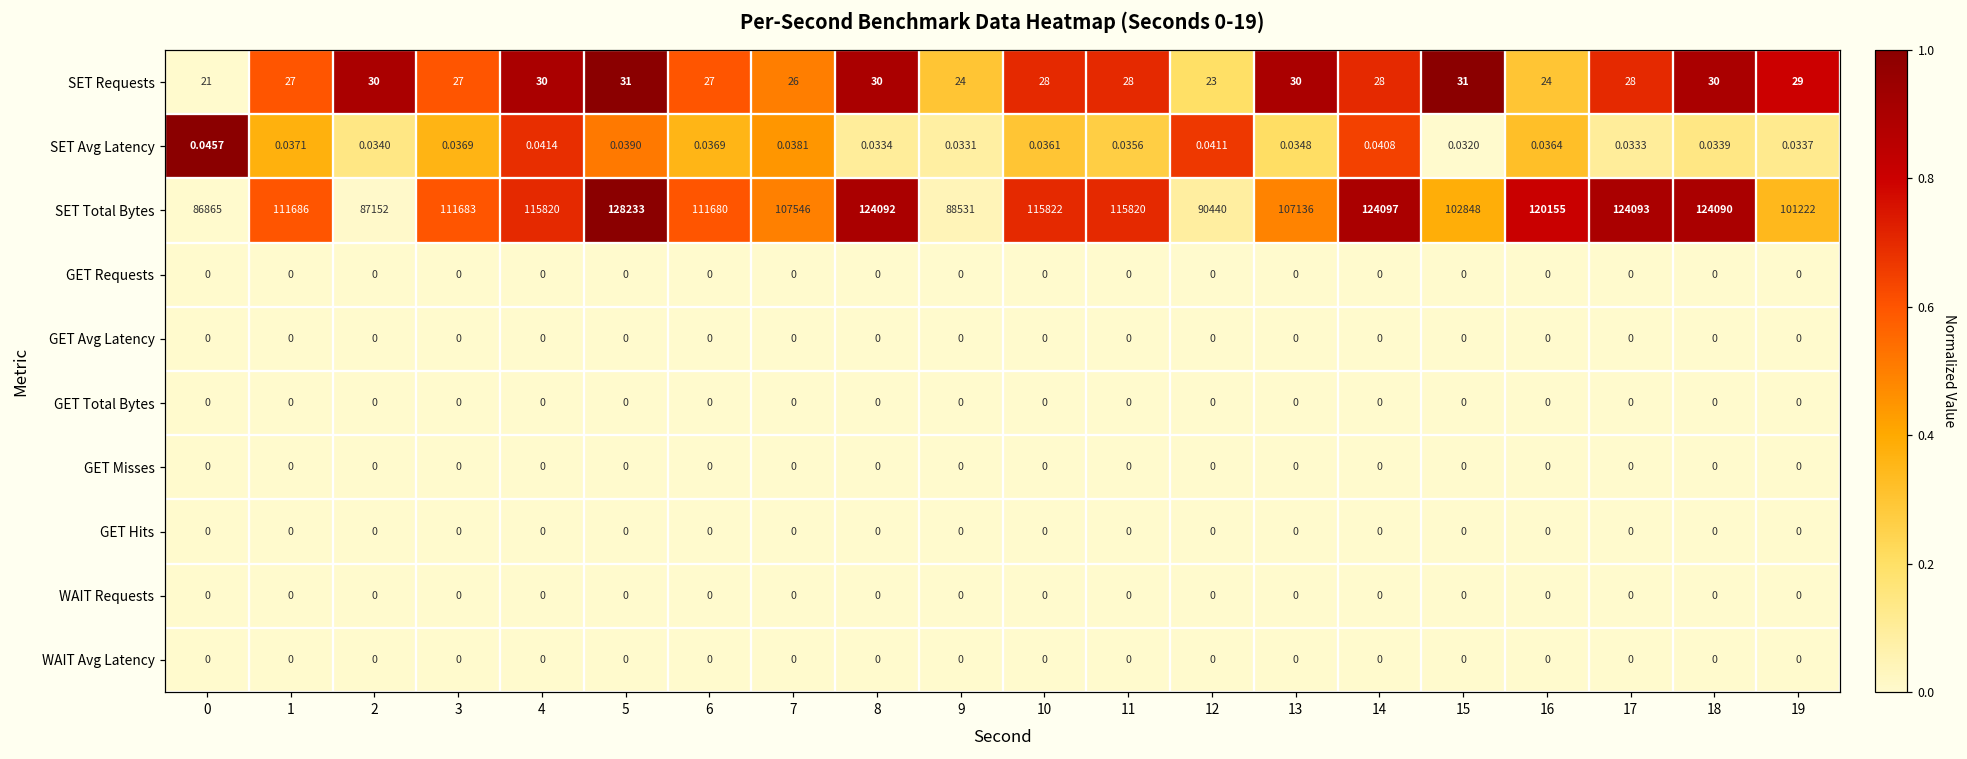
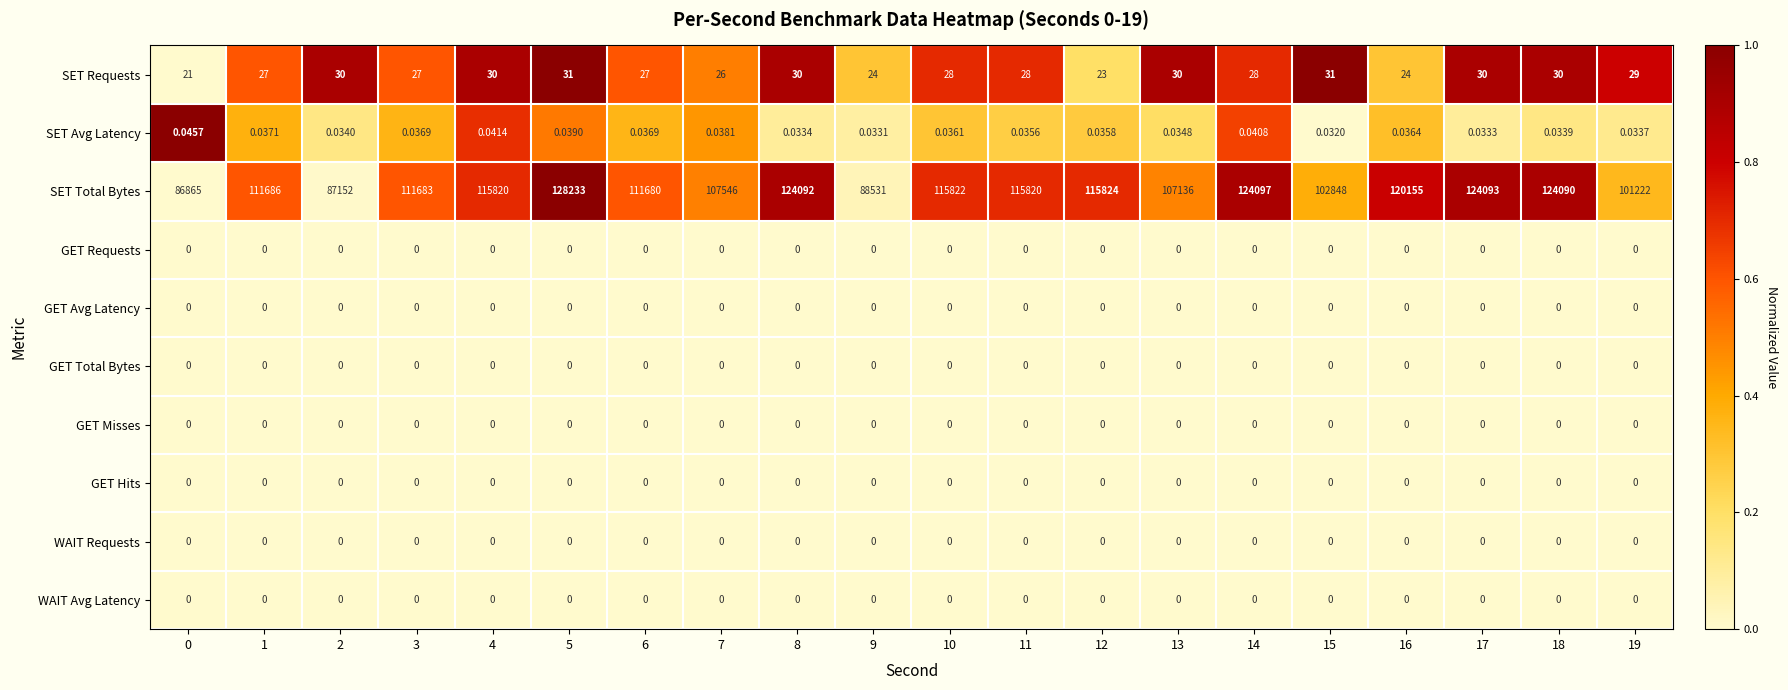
SET Requests, 17: 28 -> 30
SET Avg Latency, 12: 0.0411 -> 0.0358
SET Total Bytes, 12: 90440 -> 115824
